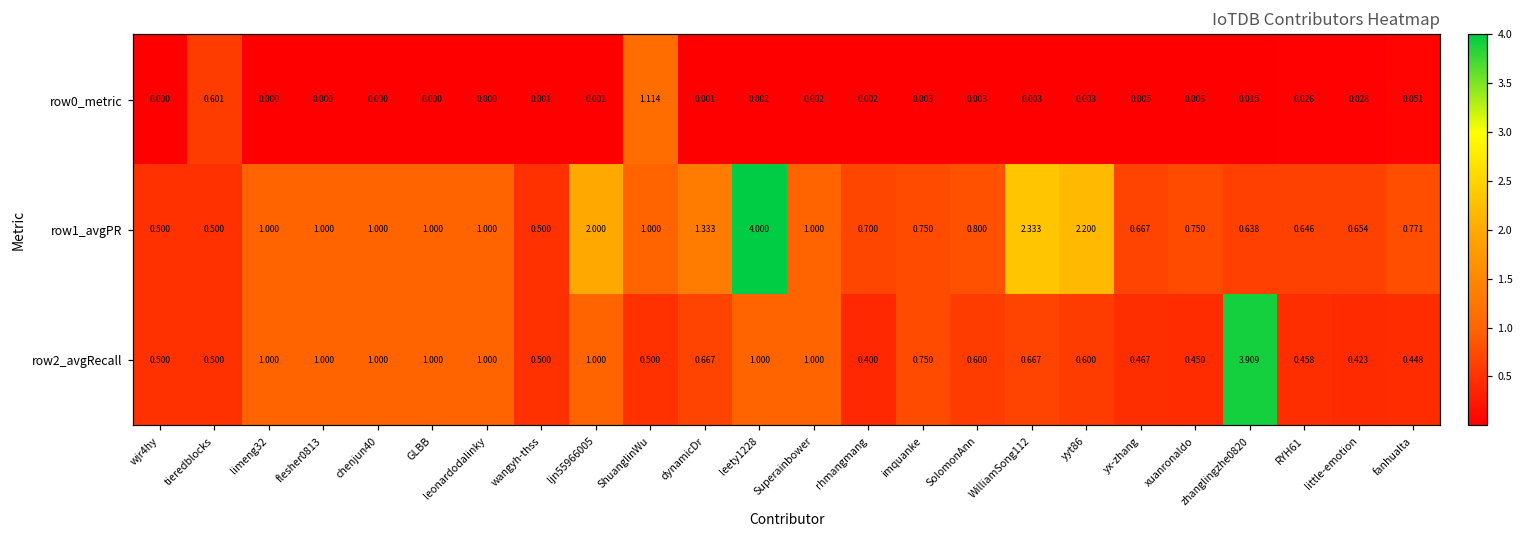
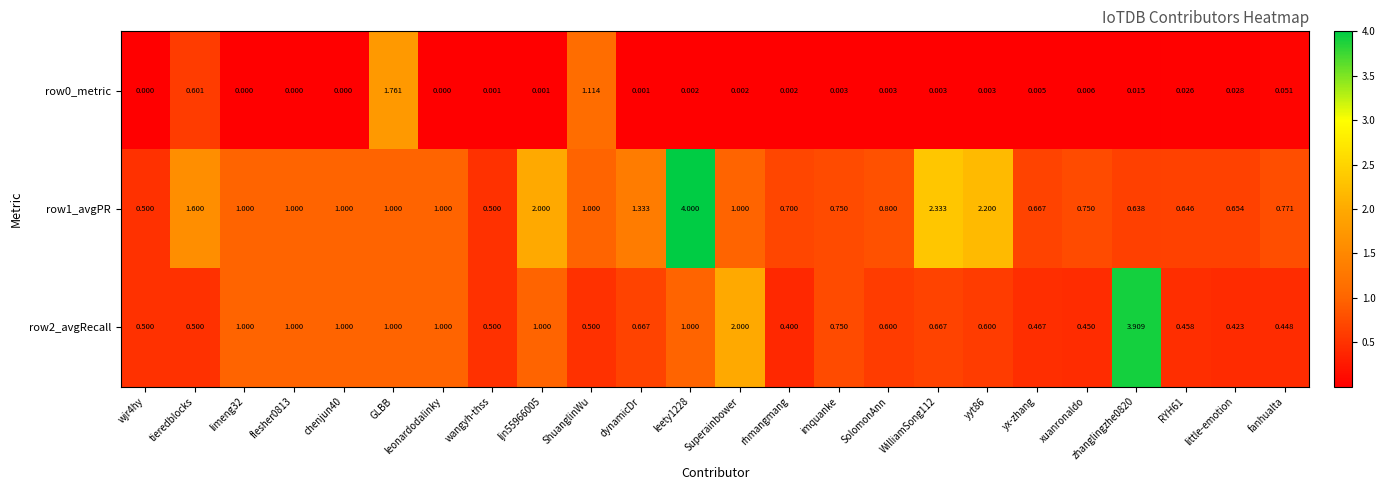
row0_metric, GLBB: 0.000 -> 1.761
row1_avgPR, tieredblocks: 0.500 -> 1.600
row2_avgRecall, Superainbower: 1.000 -> 2.000
